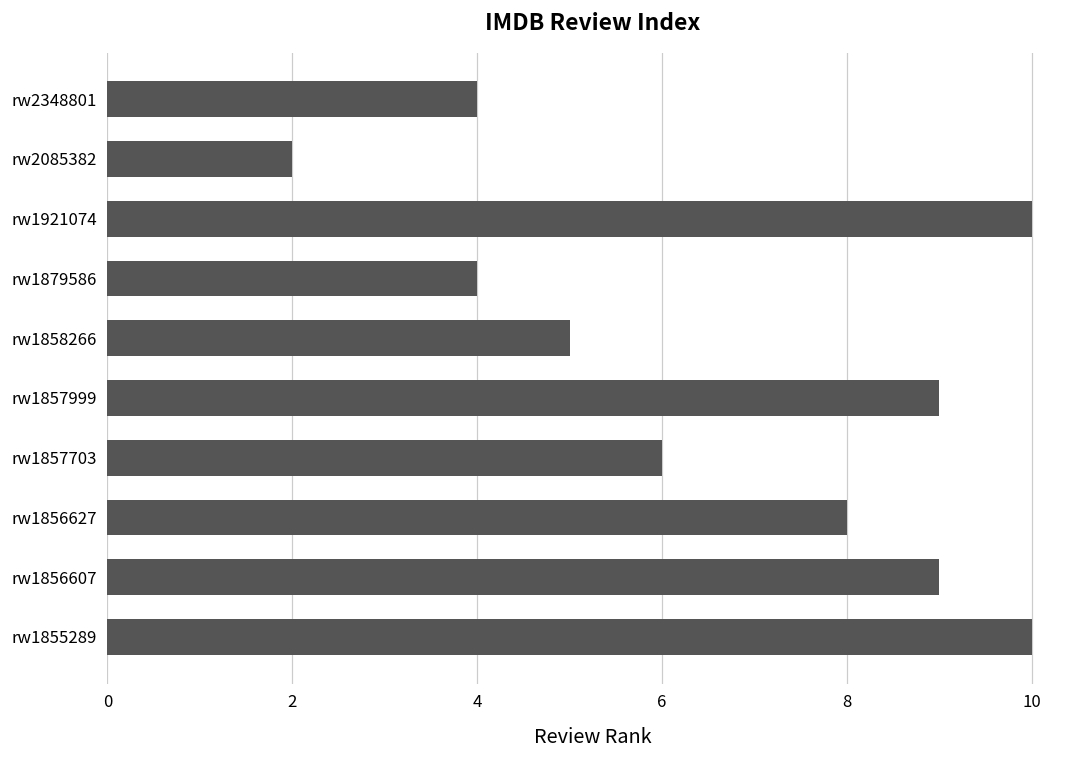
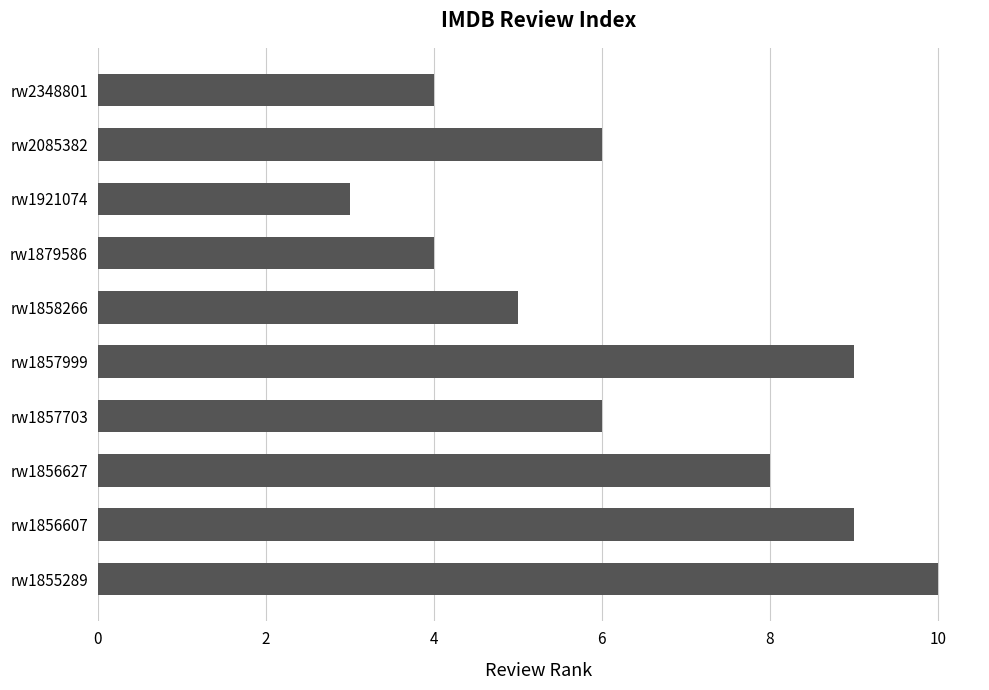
rw2085382: 2 -> 6
rw1921074: 10 -> 3
